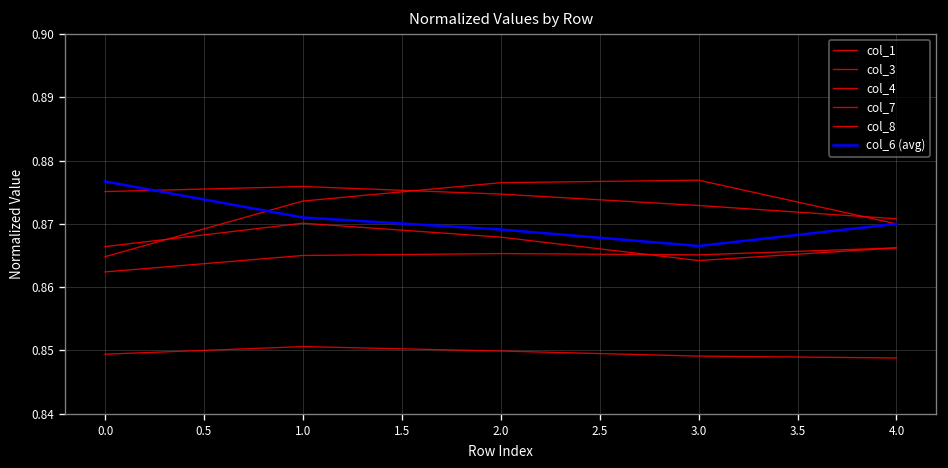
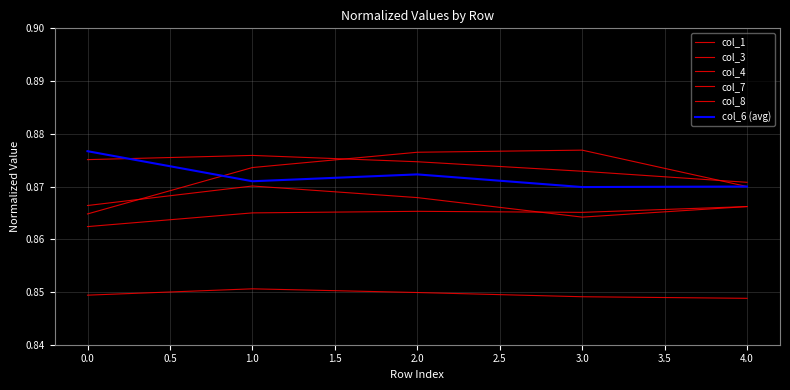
col_6 (avg), 2.0: 0.869 -> 0.872
col_6 (avg), 3.0: 0.867 -> 0.870
